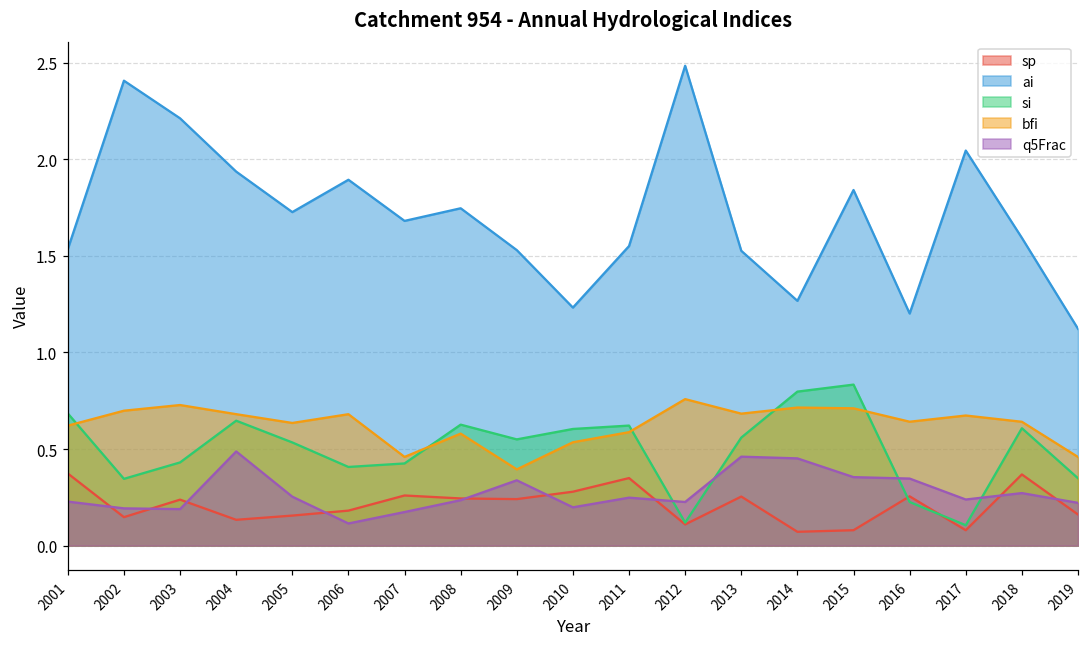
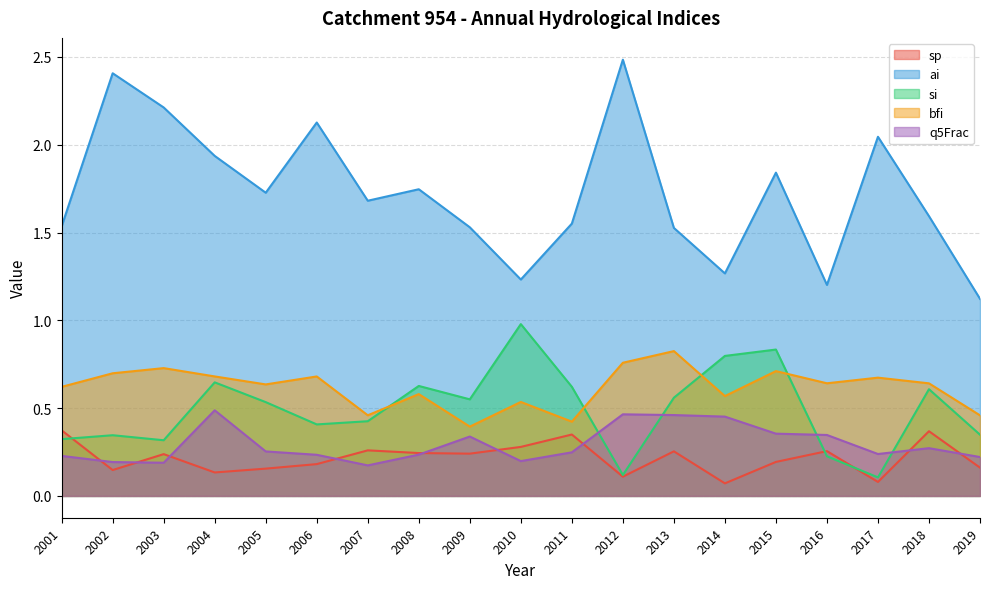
si, 2001: 0.68 -> 0.32
si, 2003: 0.43 -> 0.32
ai, 2006: 1.89 -> 2.13
q5Frac, 2006: 0.11 -> 0.23
si, 2010: 0.60 -> 0.98
bfi, 2011: 0.59 -> 0.42
q5Frac, 2012: 0.23 -> 0.46
bfi, 2013: 0.68 -> 0.82
bfi, 2014: 0.71 -> 0.57
sp, 2015: 0.08 -> 0.19
